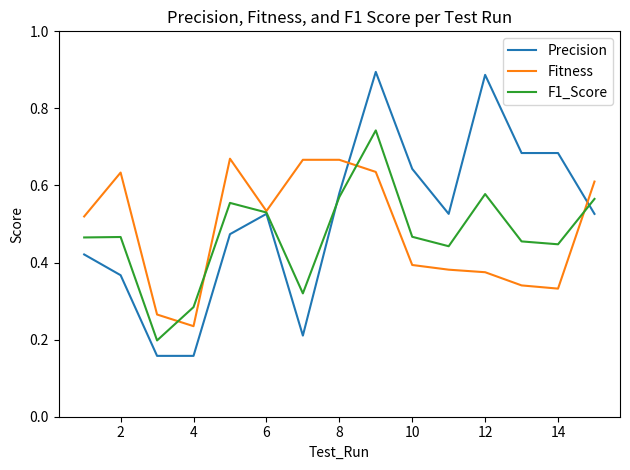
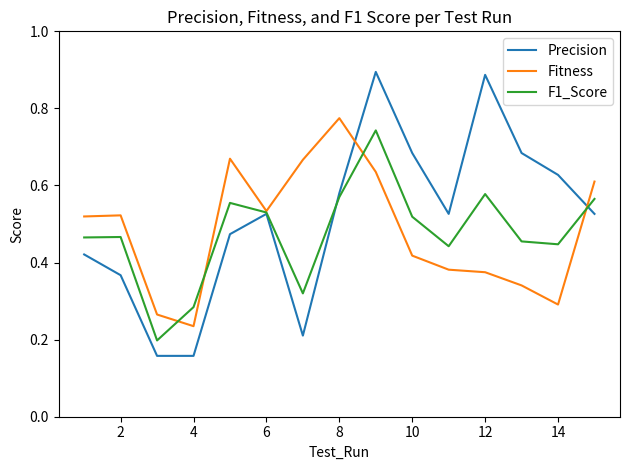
Fitness, 2: 0.63 -> 0.52
Fitness, 8: 0.67 -> 0.77
Precision, 10: 0.64 -> 0.68
Fitness, 10: 0.39 -> 0.42
F1_Score, 10: 0.47 -> 0.52
Precision, 14: 0.68 -> 0.63
Fitness, 14: 0.33 -> 0.29
